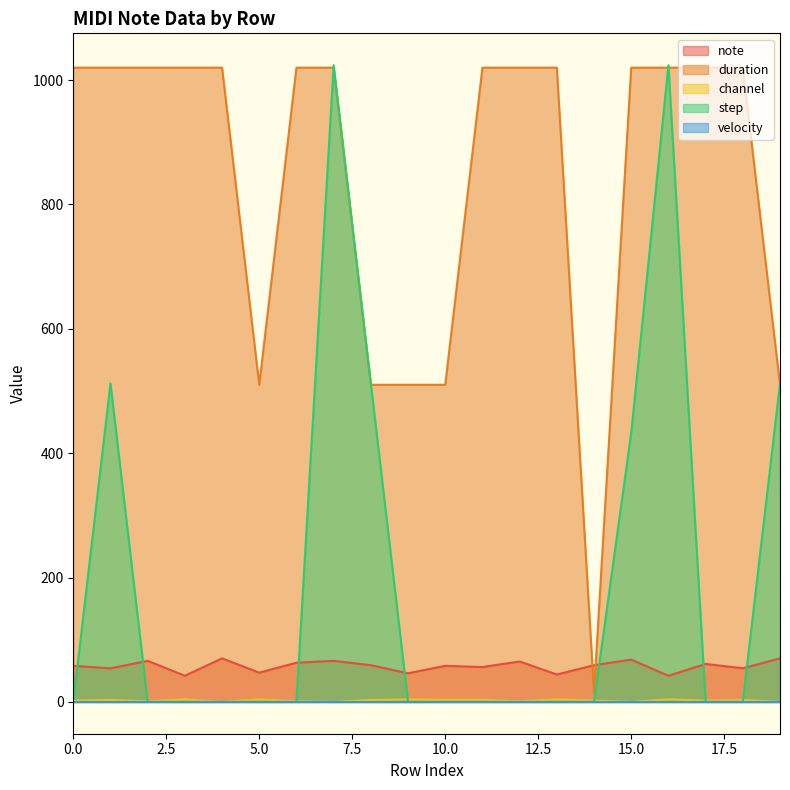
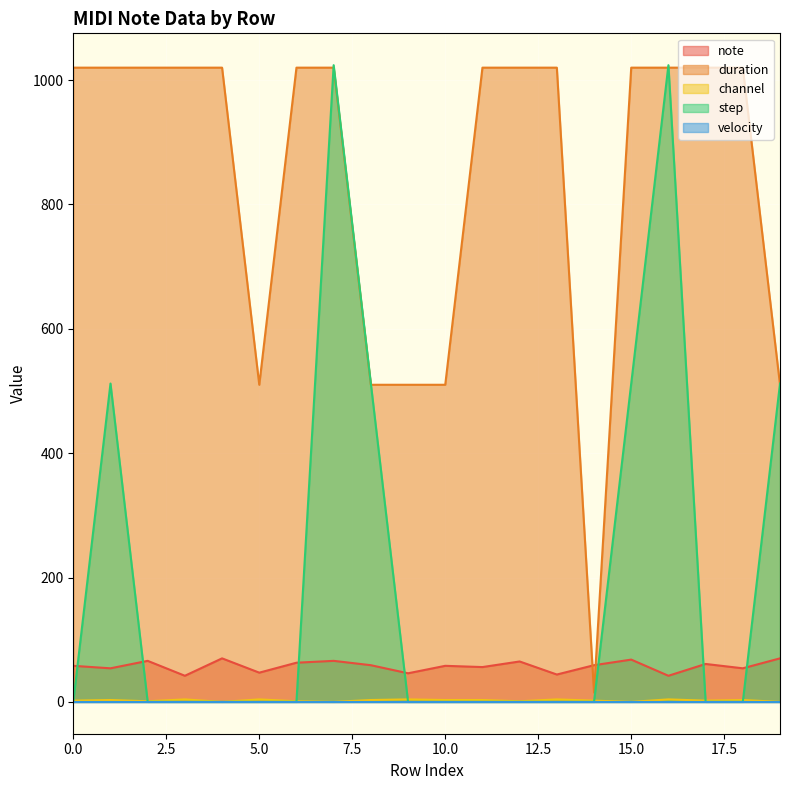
step, 15.0: 430 -> 510
